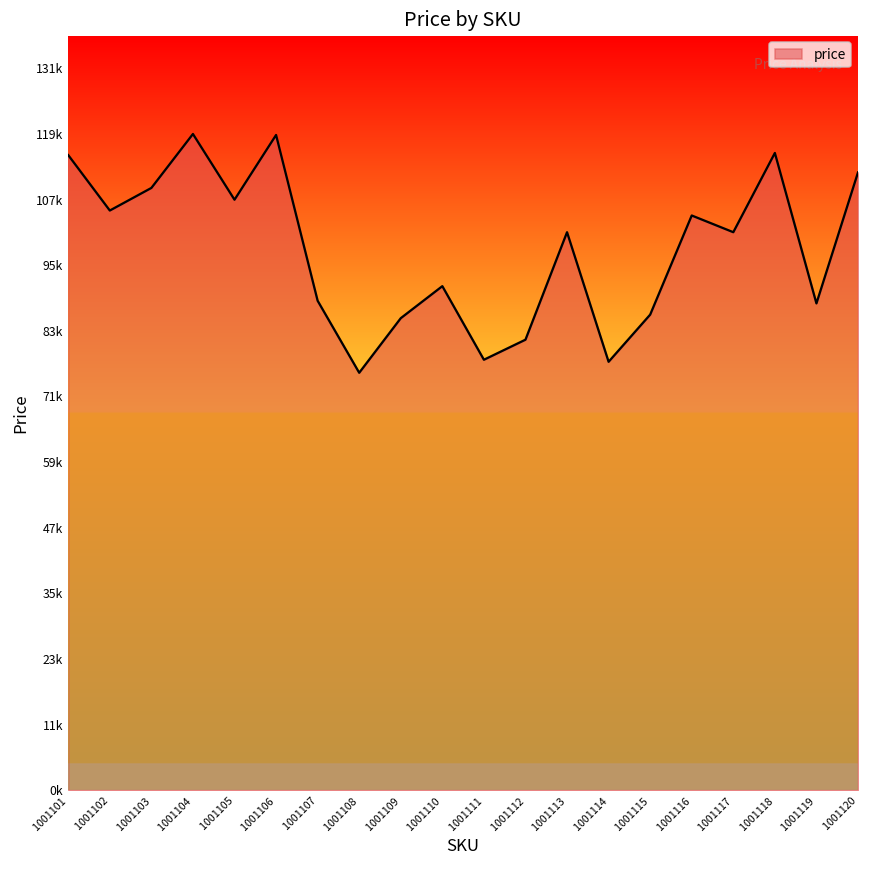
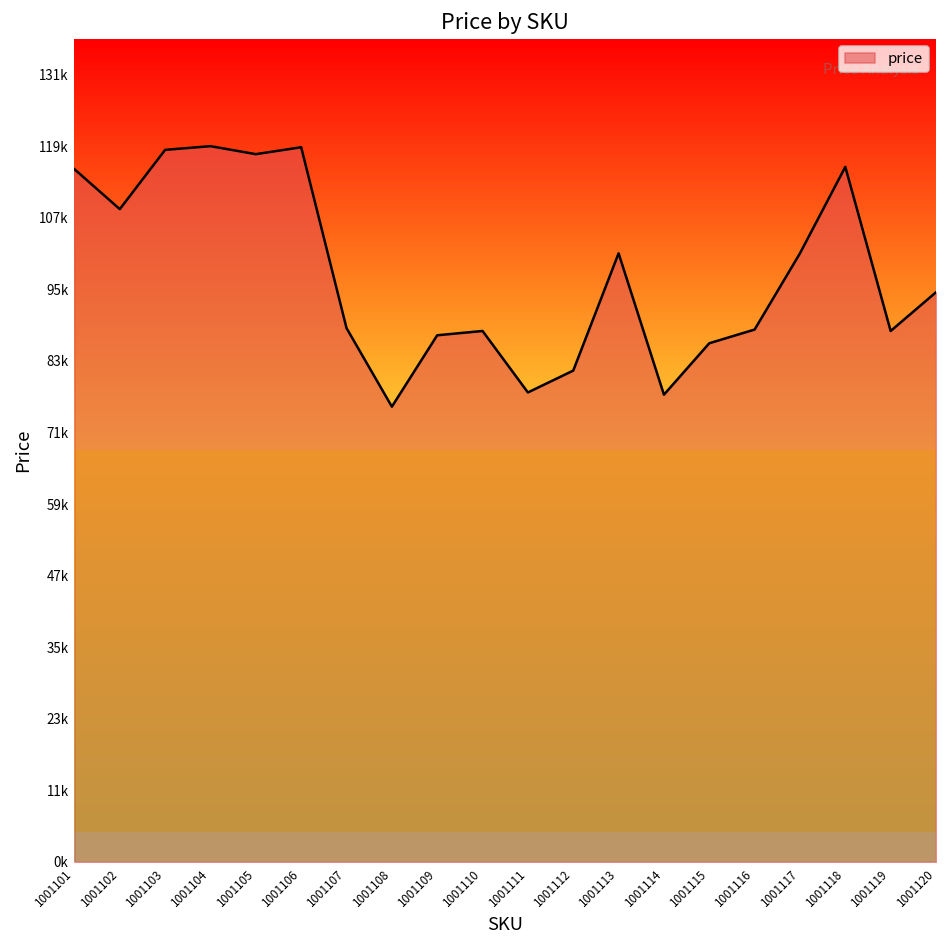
1001102: 106000 -> 109000
1001103: 110000 -> 119000
1001105: 108000 -> 118000
1001109: 86000 -> 88000
1001110: 92000 -> 89000
1001116: 105000 -> 89000
1001120: 112000 -> 95000
